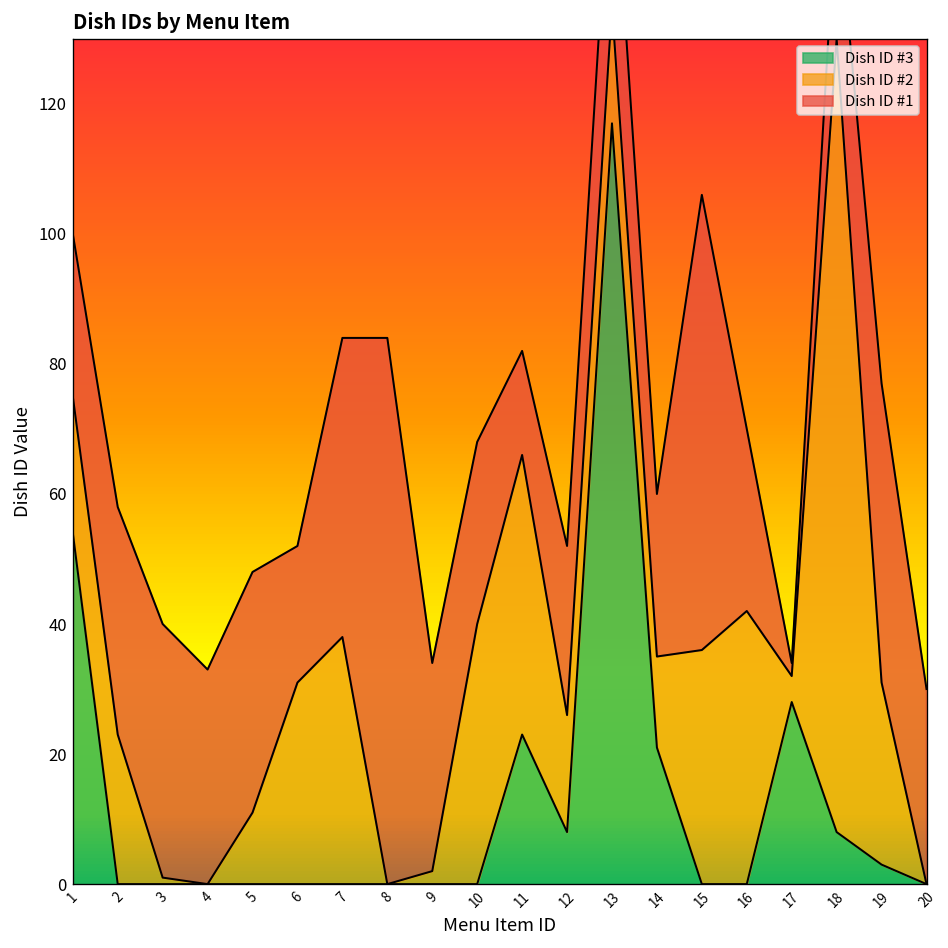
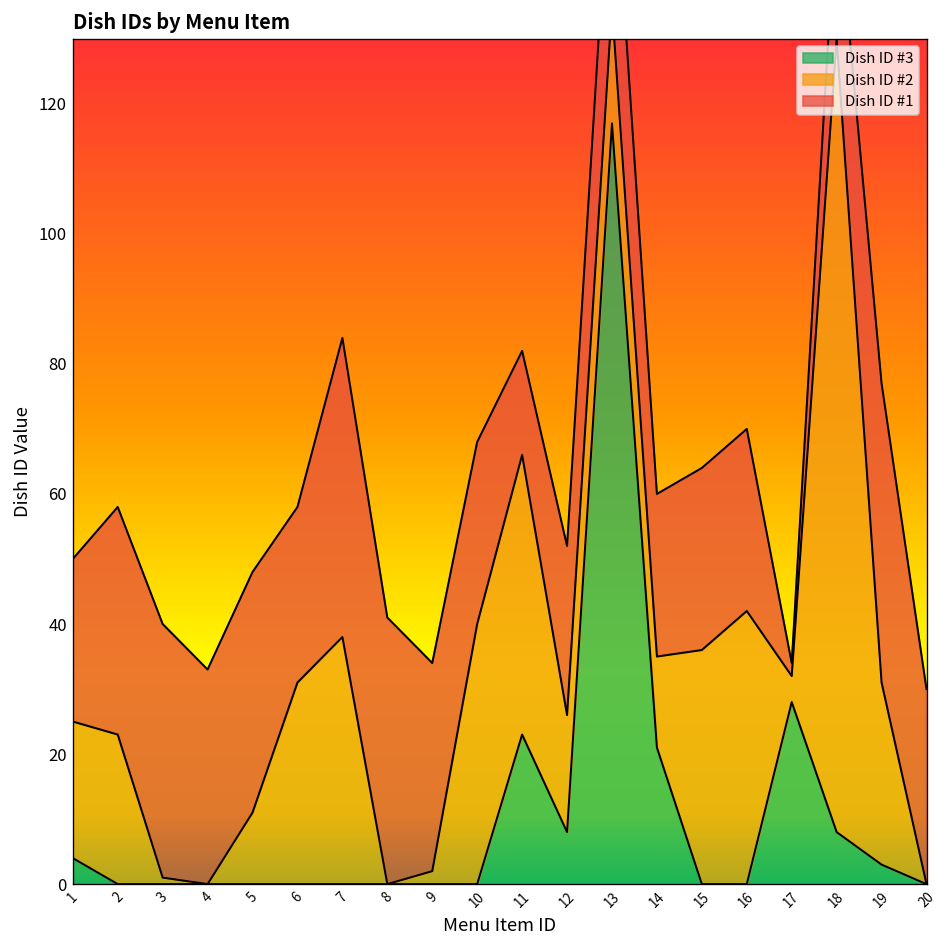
Dish ID #3, 1: 54 -> 4
Dish ID #1, 6: 21 -> 27
Dish ID #1, 8: 84 -> 41
Dish ID #1, 15: 70 -> 28
